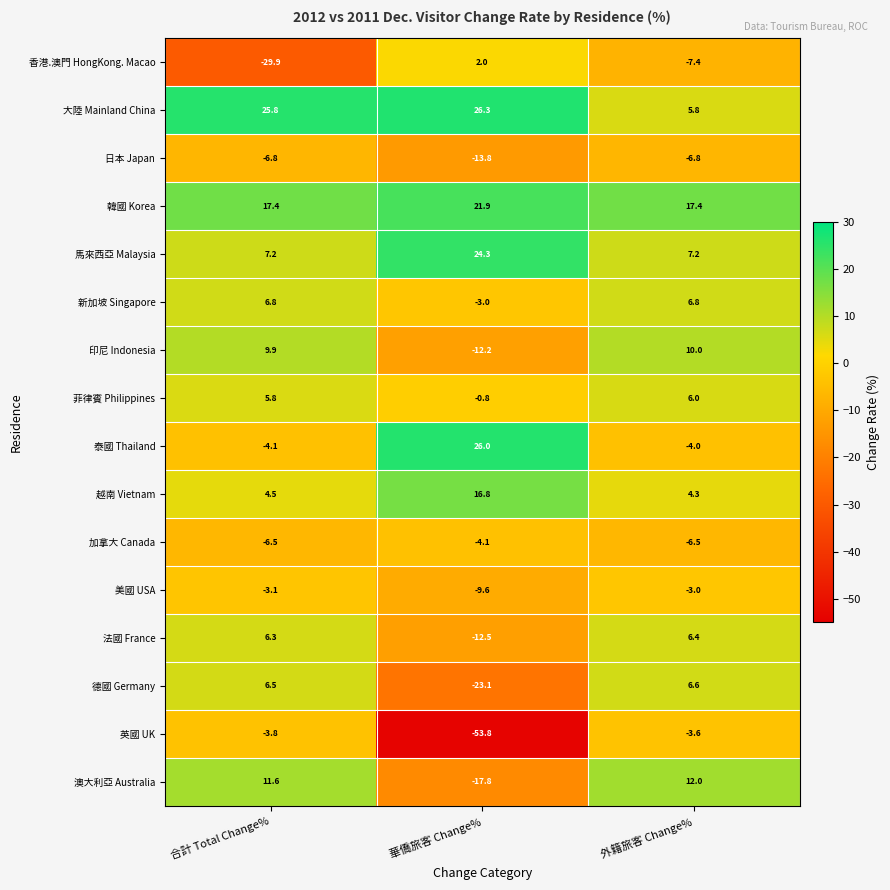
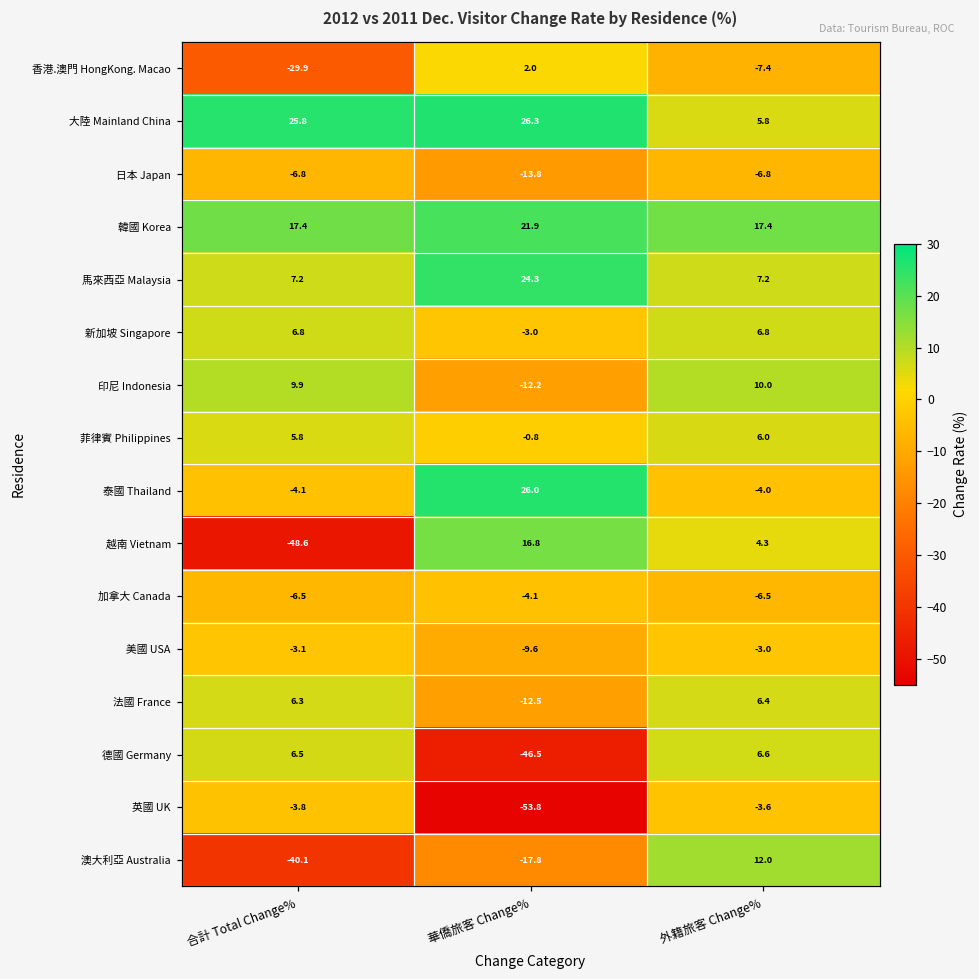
越南 Vietnam, 合計 Total Change%: 4.5 -> -48.6
德國 Germany, 華僑旅客 Change%: -23.1 -> -46.5
澳大利亞 Australia, 合計 Total Change%: 11.6 -> -40.1
